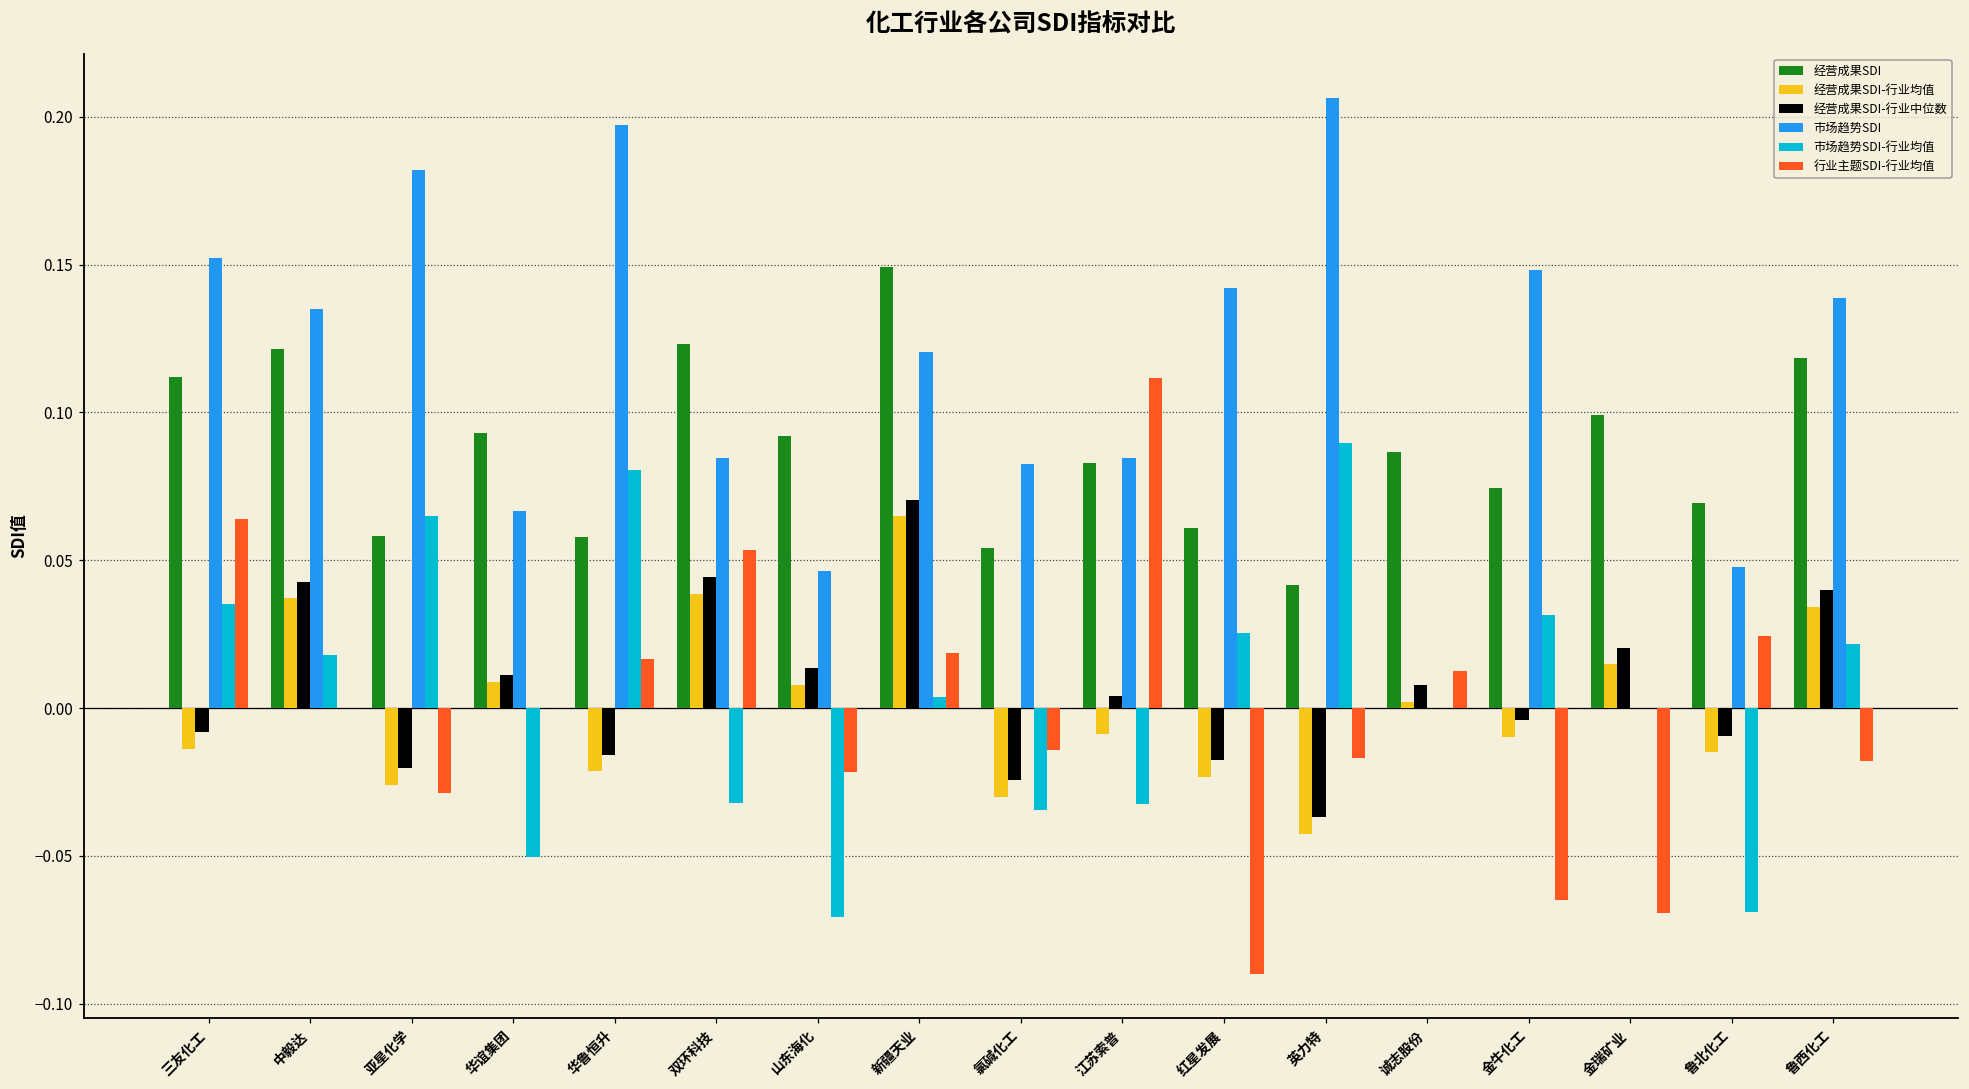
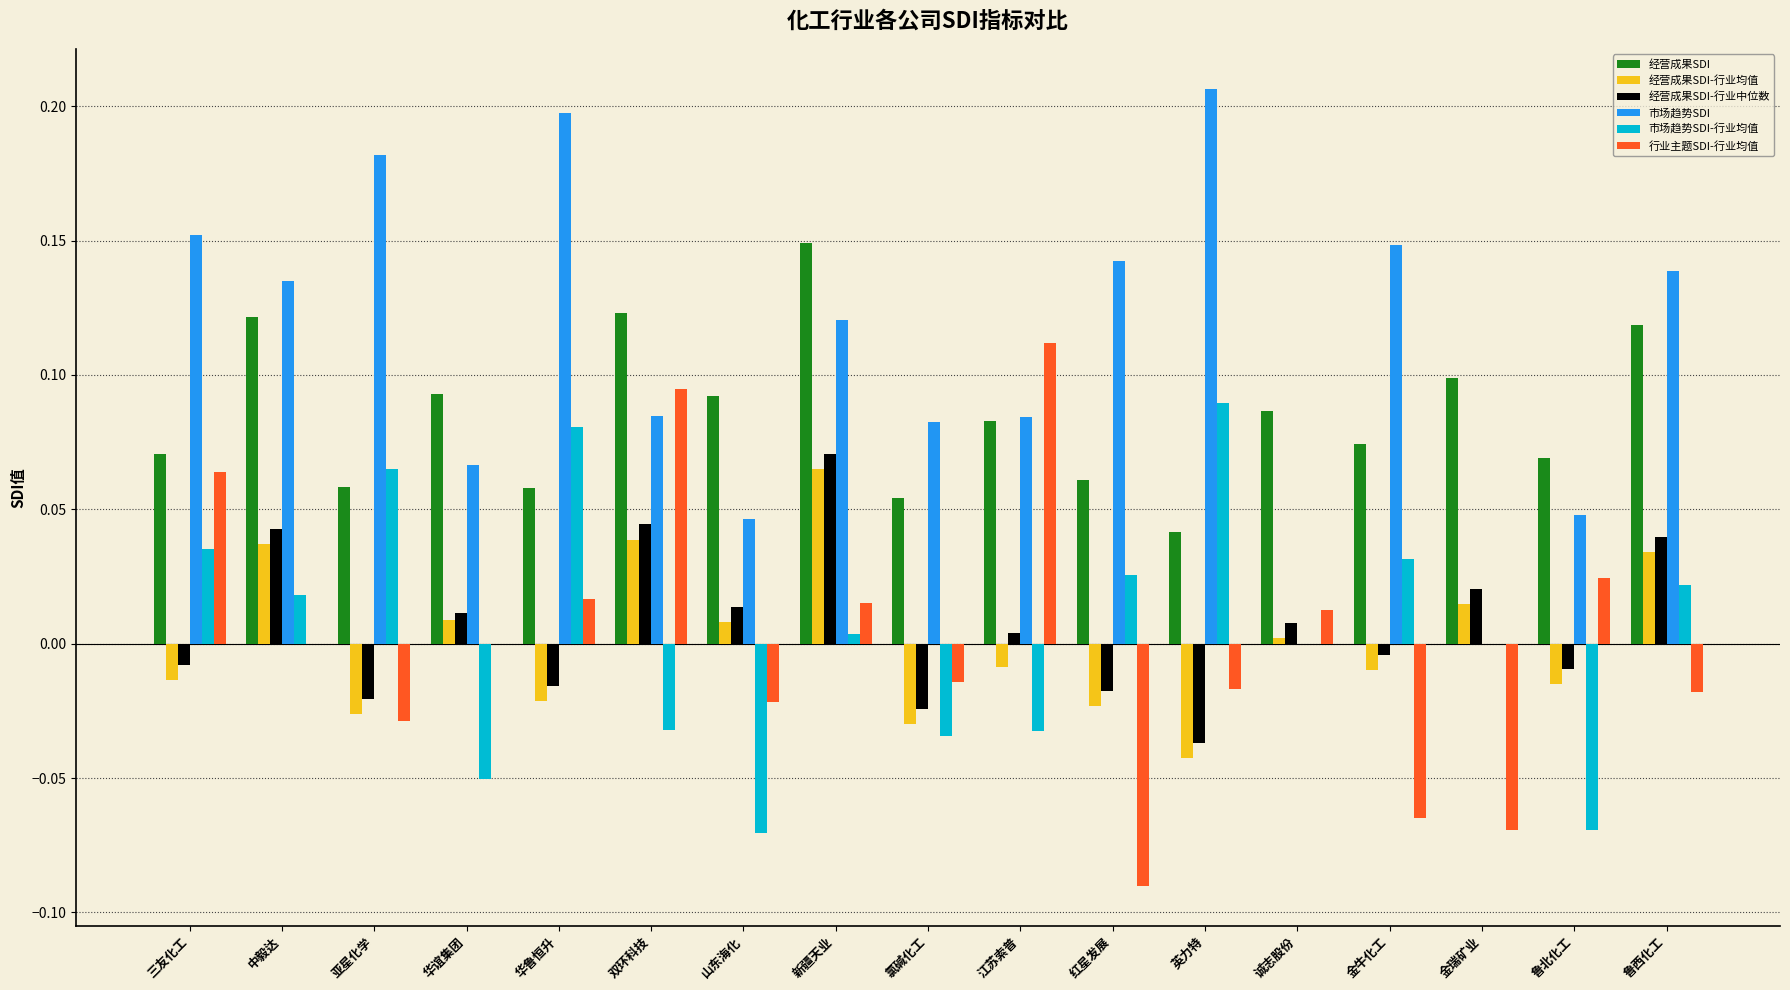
经营成果SDI, 三友化工: 0.112 -> 0.071
行业主题SDI-行业均值, 双环科技: 0.053 -> 0.095
行业主题SDI-行业均值, 新疆天业: 0.019 -> 0.015
